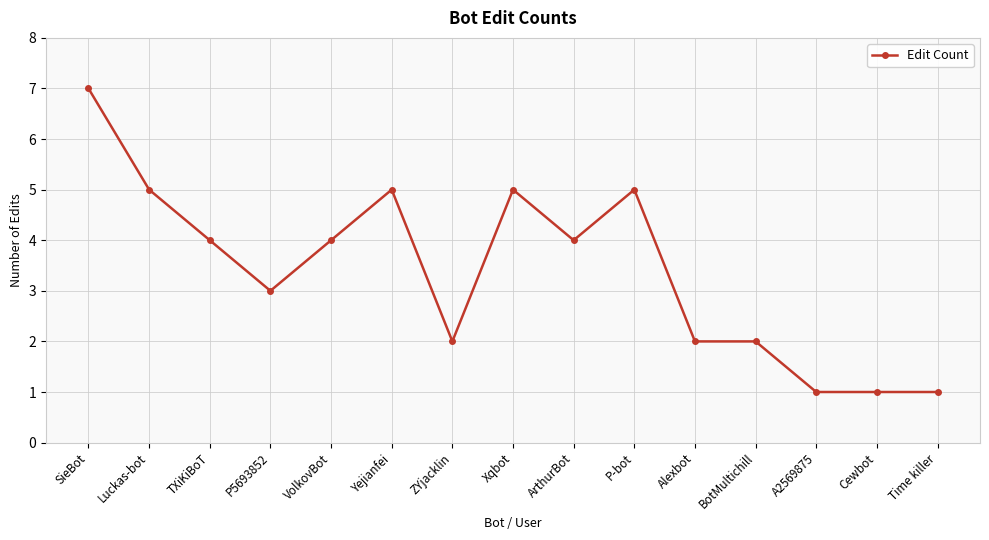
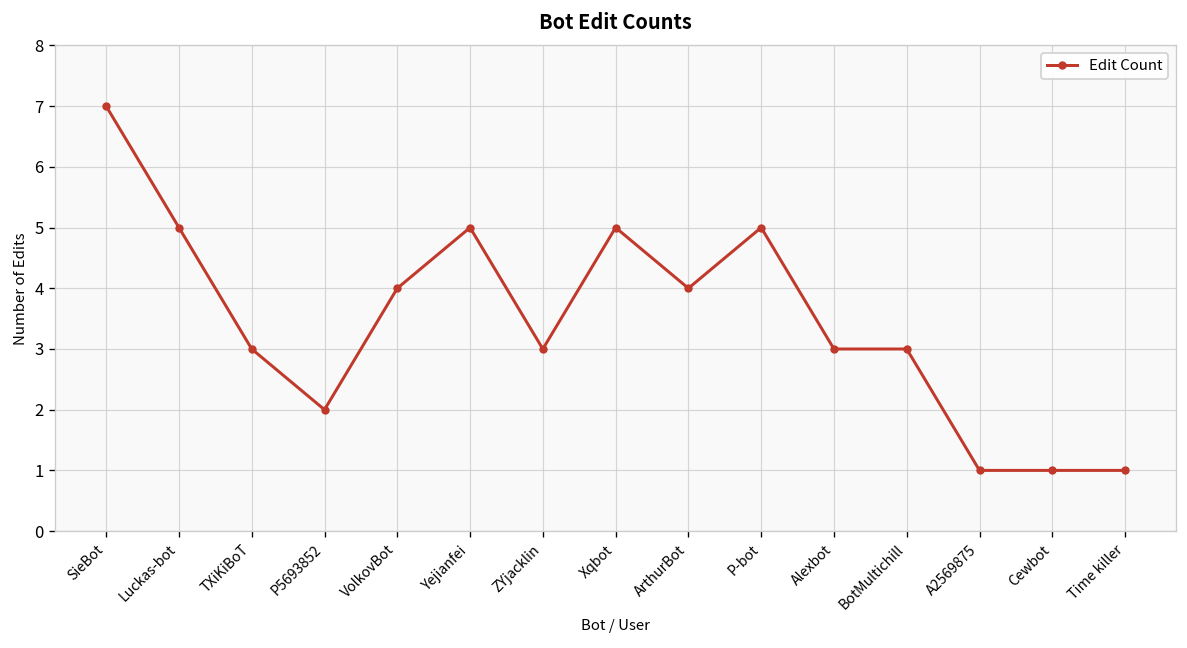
TXiKiBoT: 4 -> 3
P5693852: 3 -> 2
ZYjacklin: 2 -> 3
Alexbot: 2 -> 3
BotMultichill: 2 -> 3
